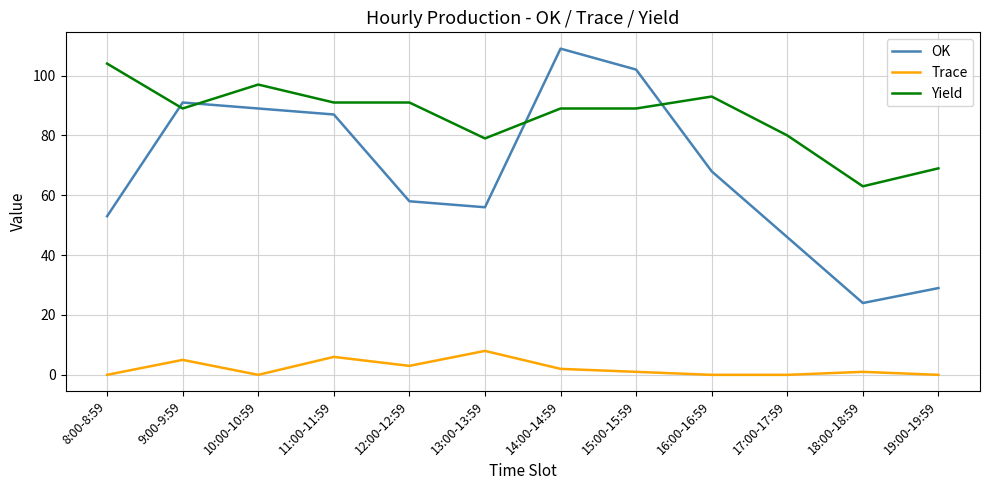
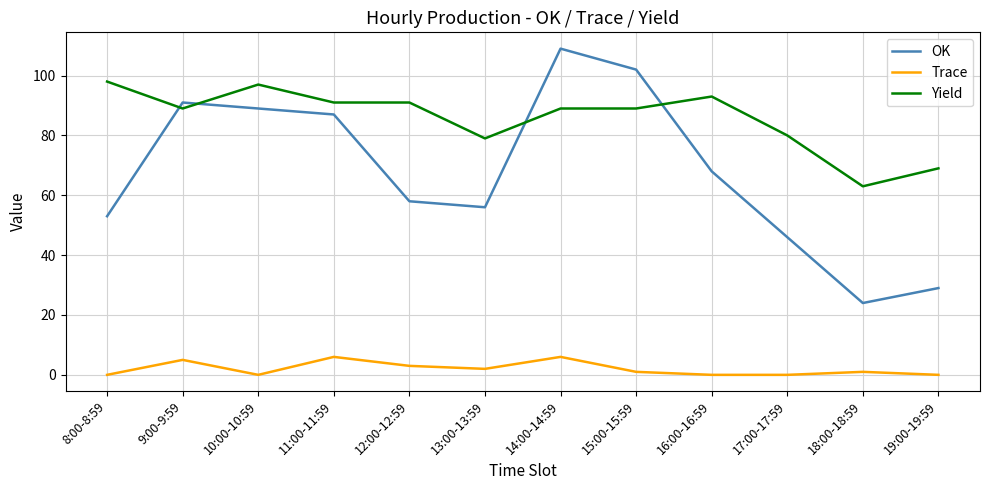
Yield, 8:00-8:59: 104 -> 98
Trace, 13:00-13:59: 8 -> 2
Trace, 14:00-14:59: 2 -> 6
